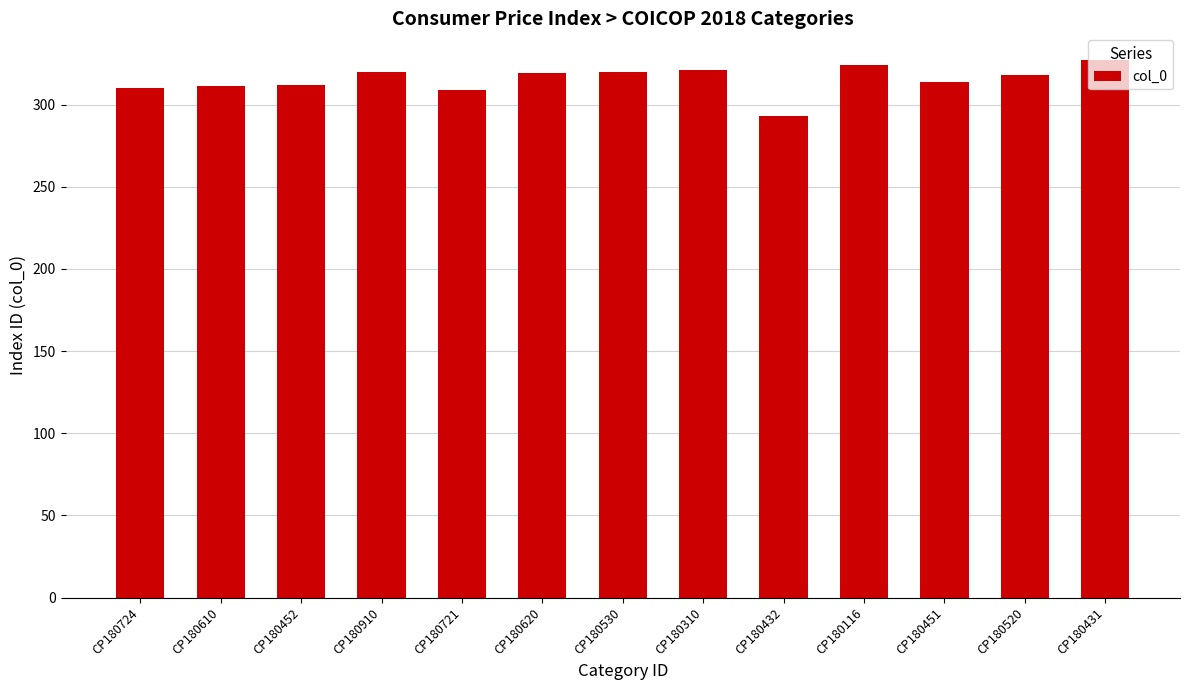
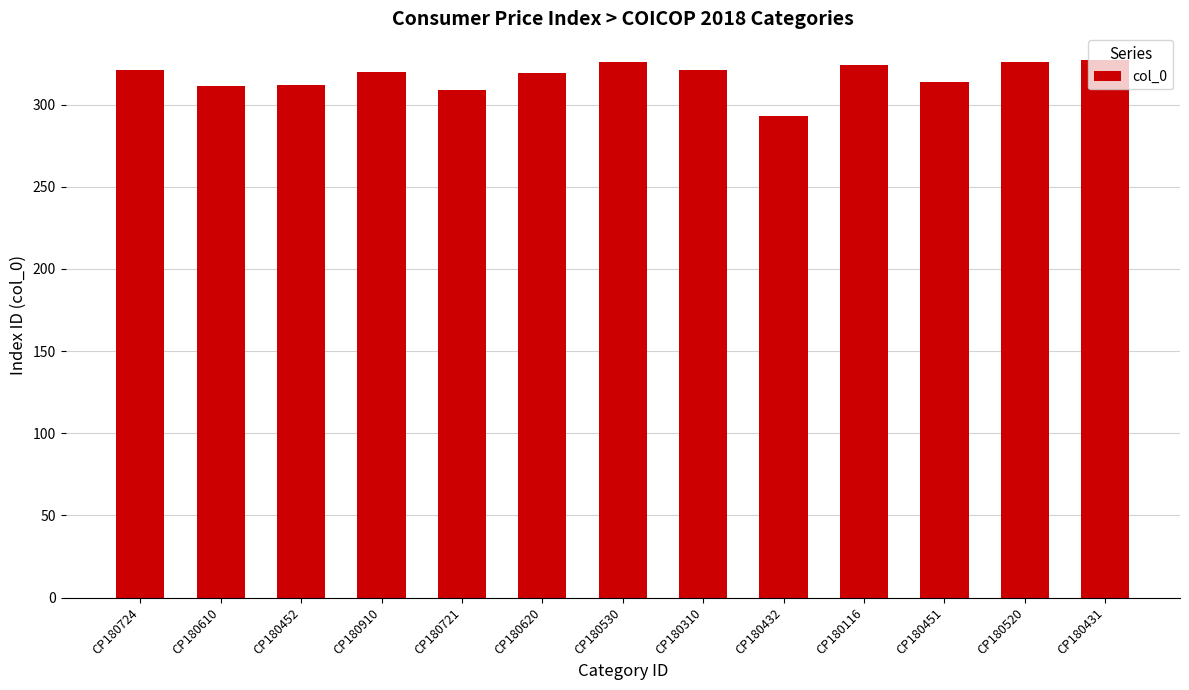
CP180724: 310 -> 321
CP180530: 320 -> 326
CP180520: 318 -> 326
